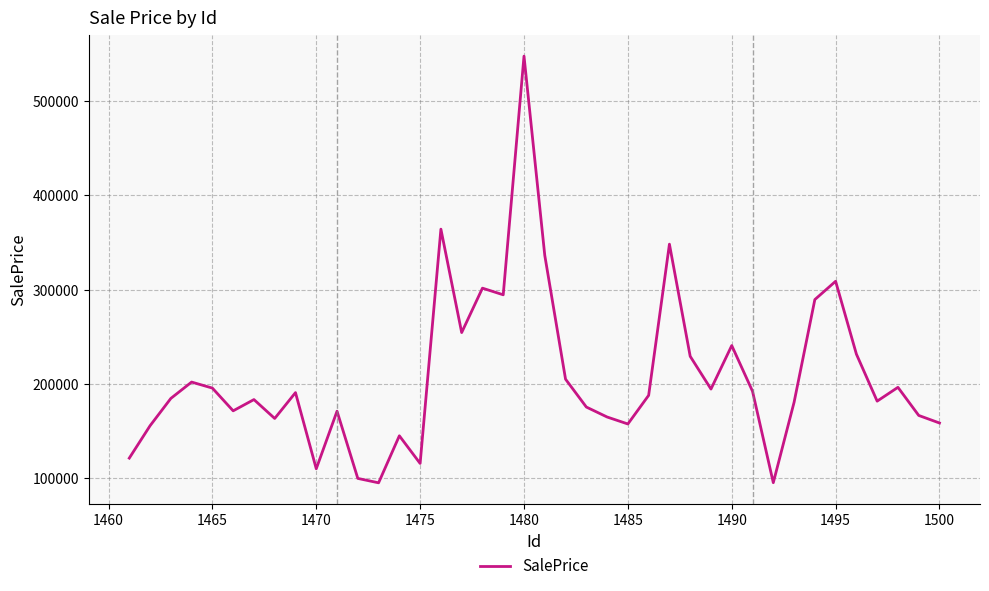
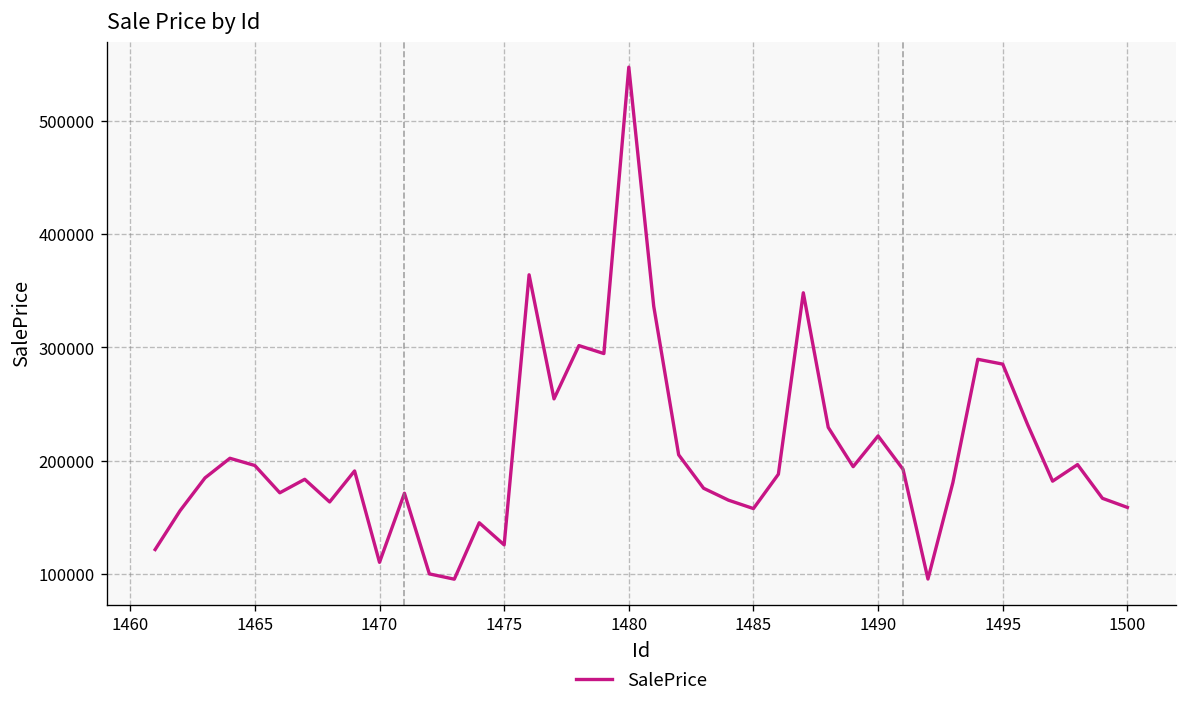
1475: 120000 -> 130000
1490: 240000 -> 220000
1495: 310000 -> 290000
